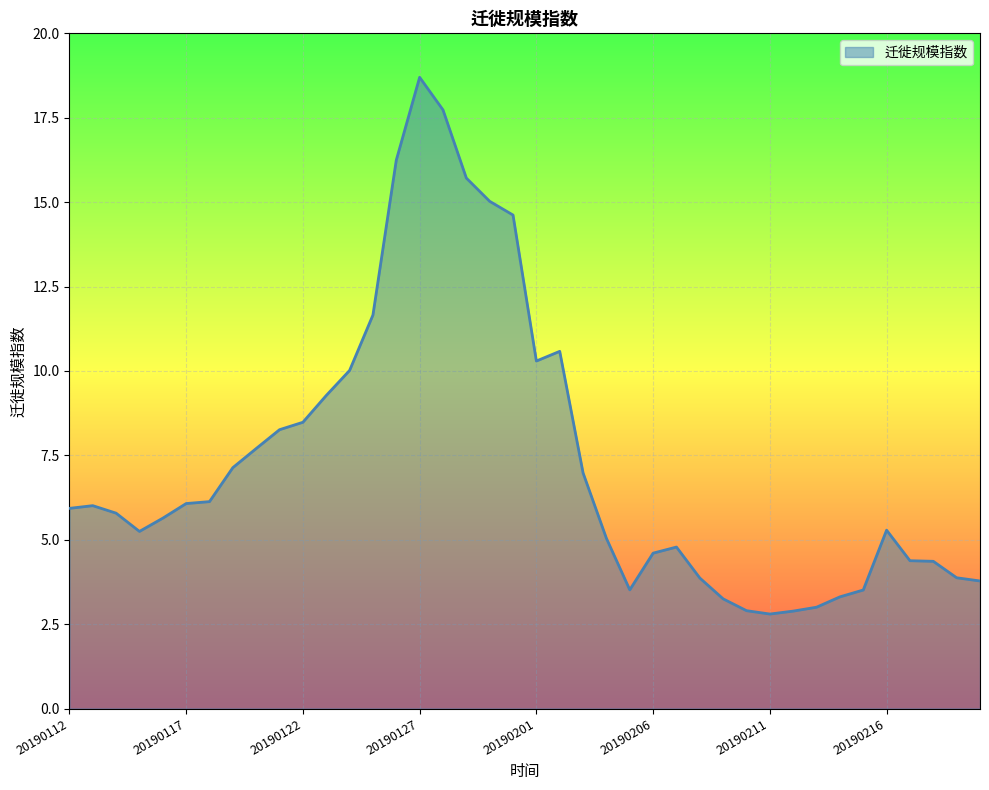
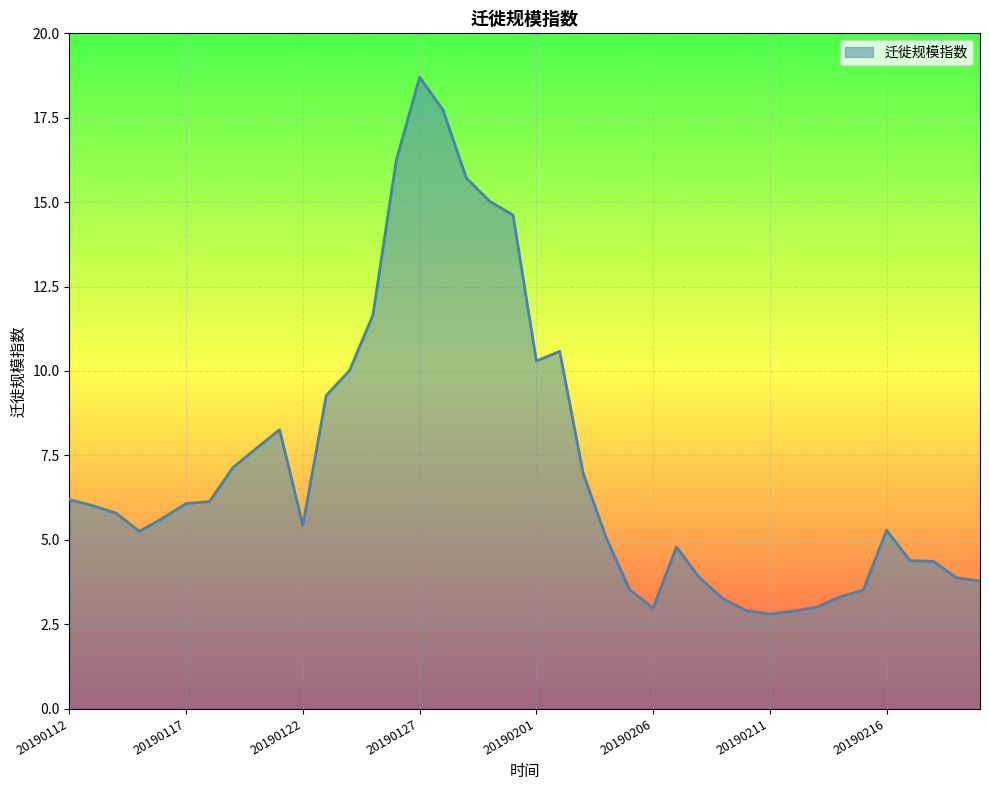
20190112: 5.9 -> 6.2
20190122: 8.5 -> 5.4
20190206: 4.6 -> 3.0
